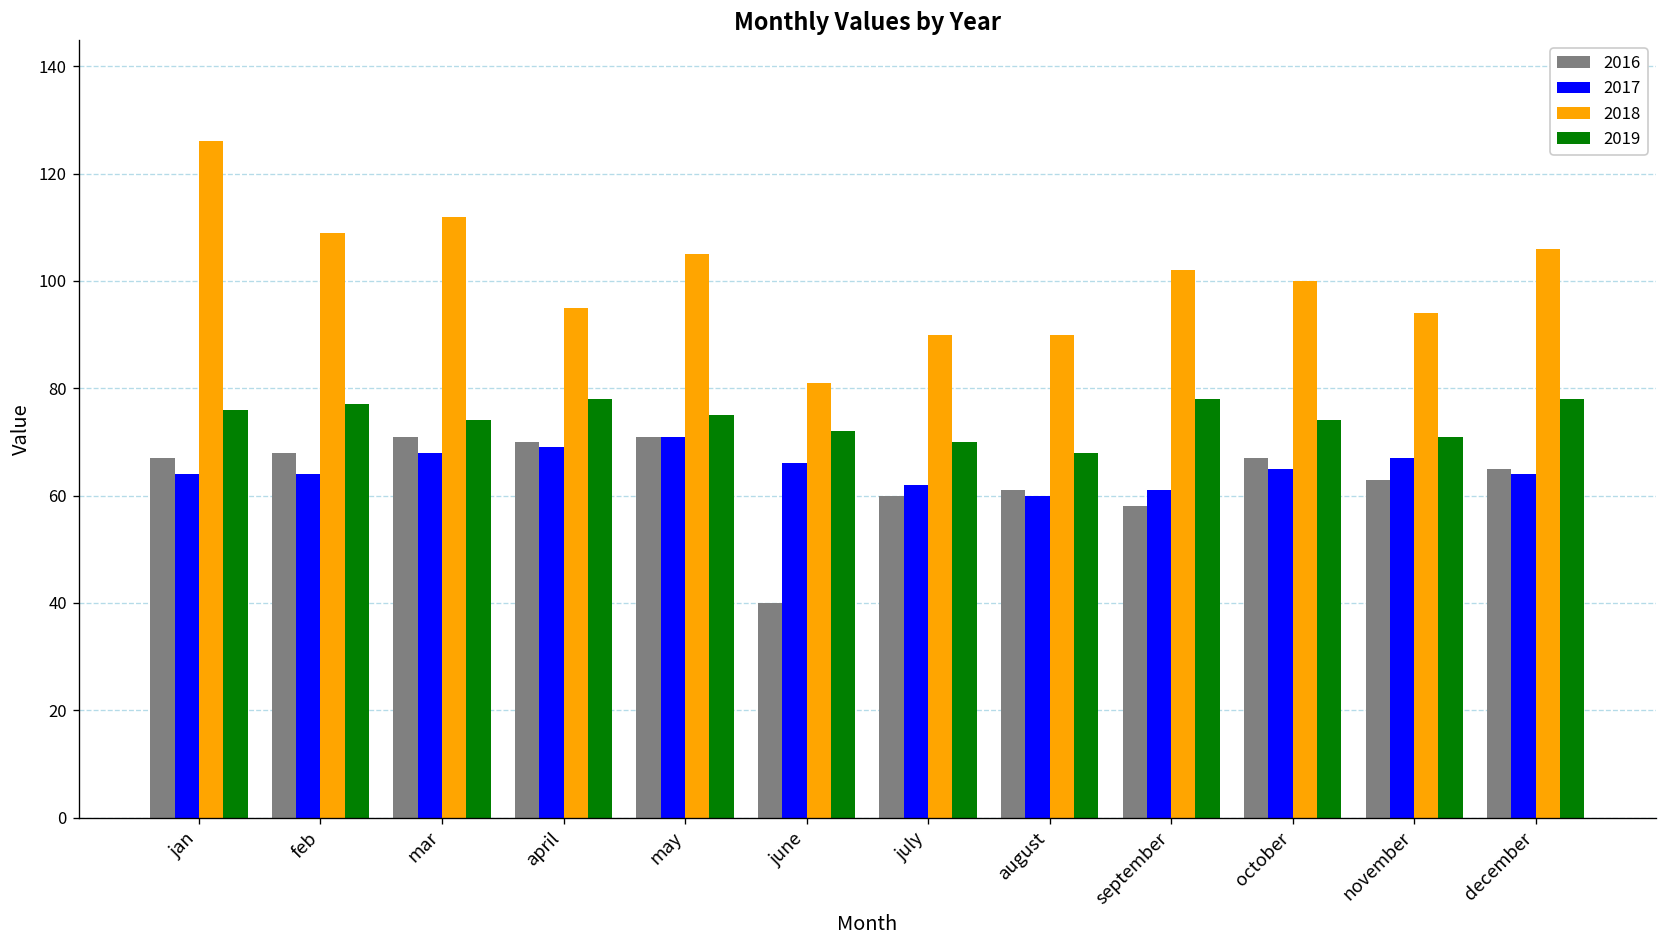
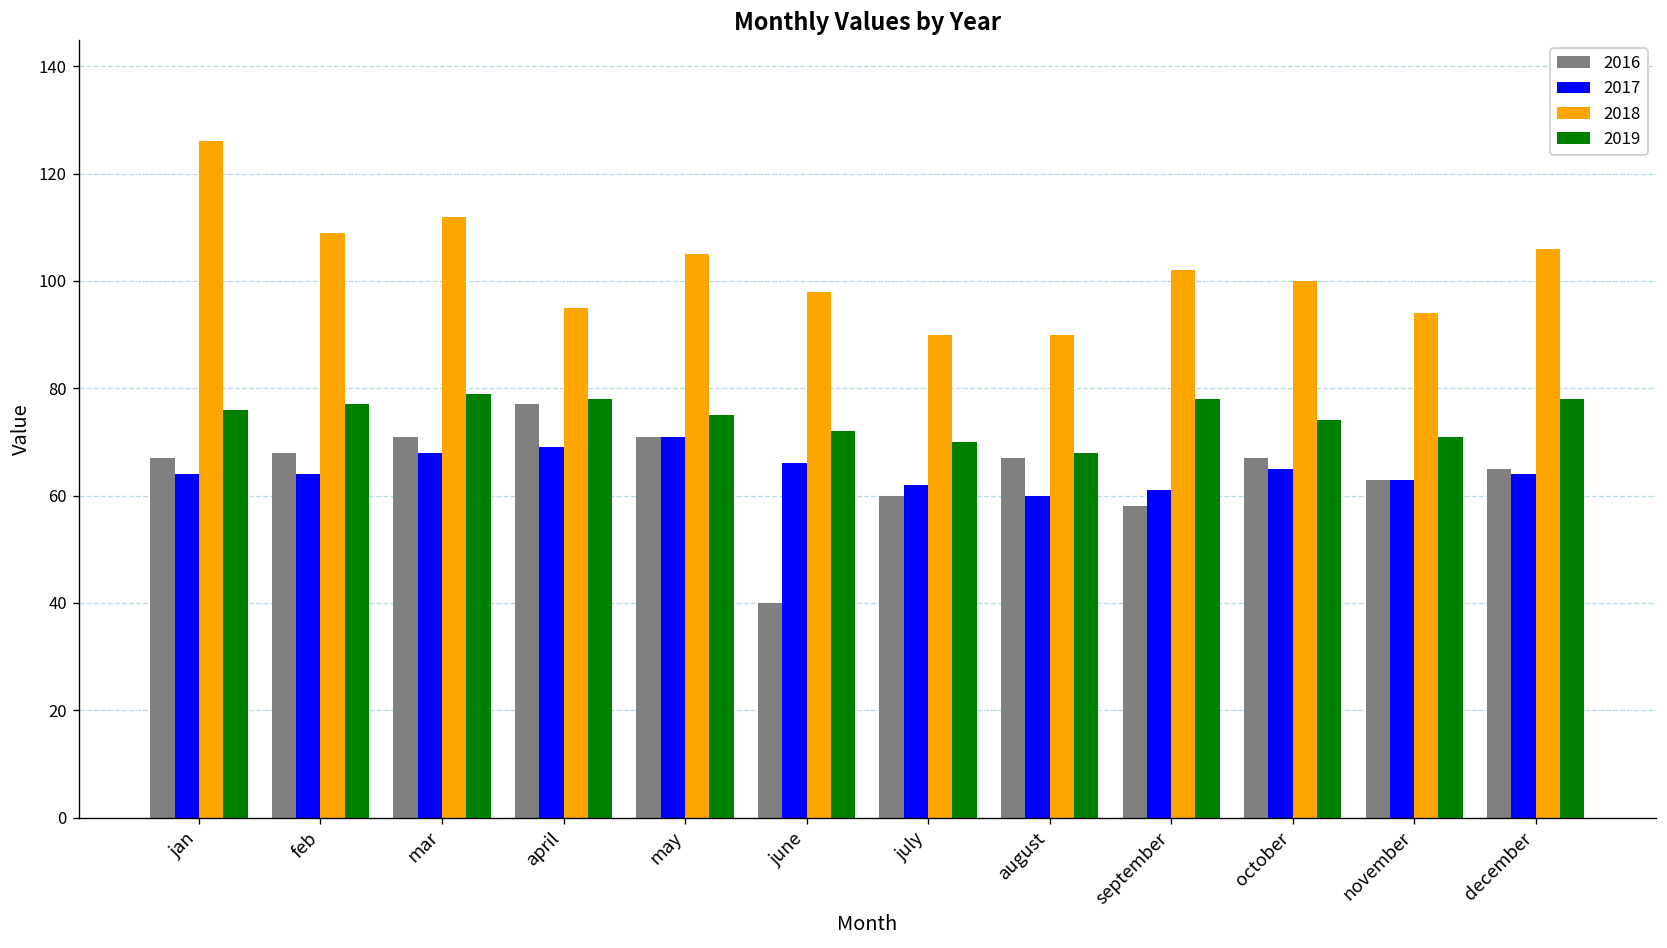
2019, mar: 74 -> 79
2016, april: 70 -> 77
2018, june: 81 -> 98
2016, august: 61 -> 67
2017, november: 67 -> 63
